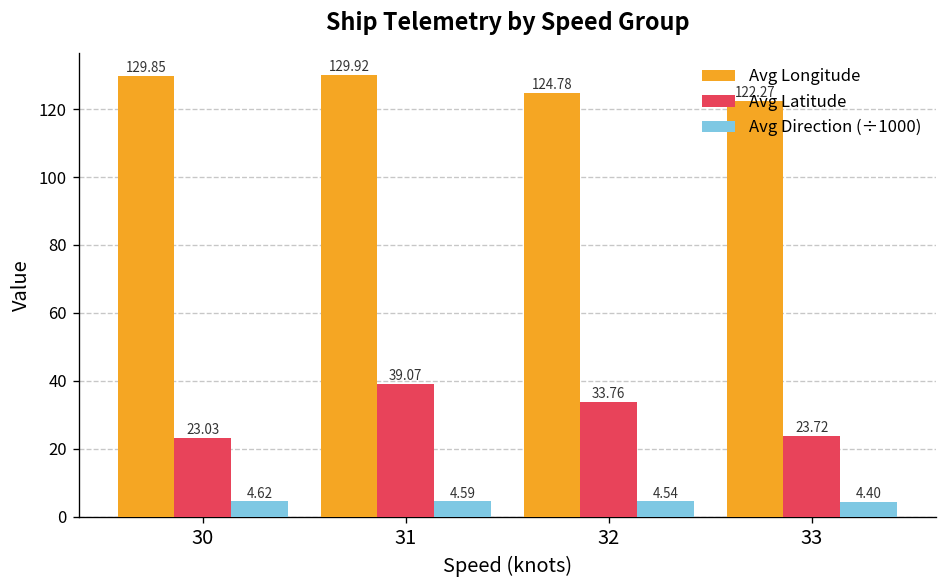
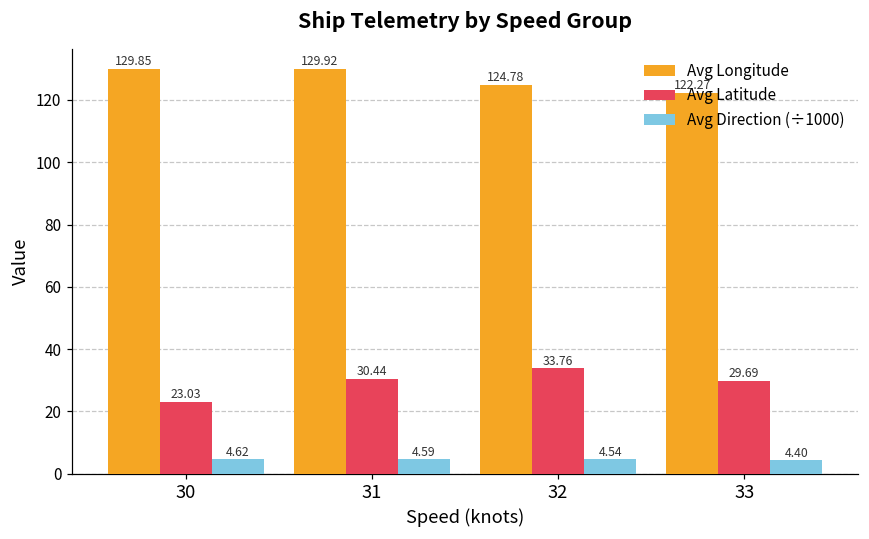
Avg Latitude, 31: 39.07 -> 30.44
Avg Latitude, 33: 23.72 -> 29.69
